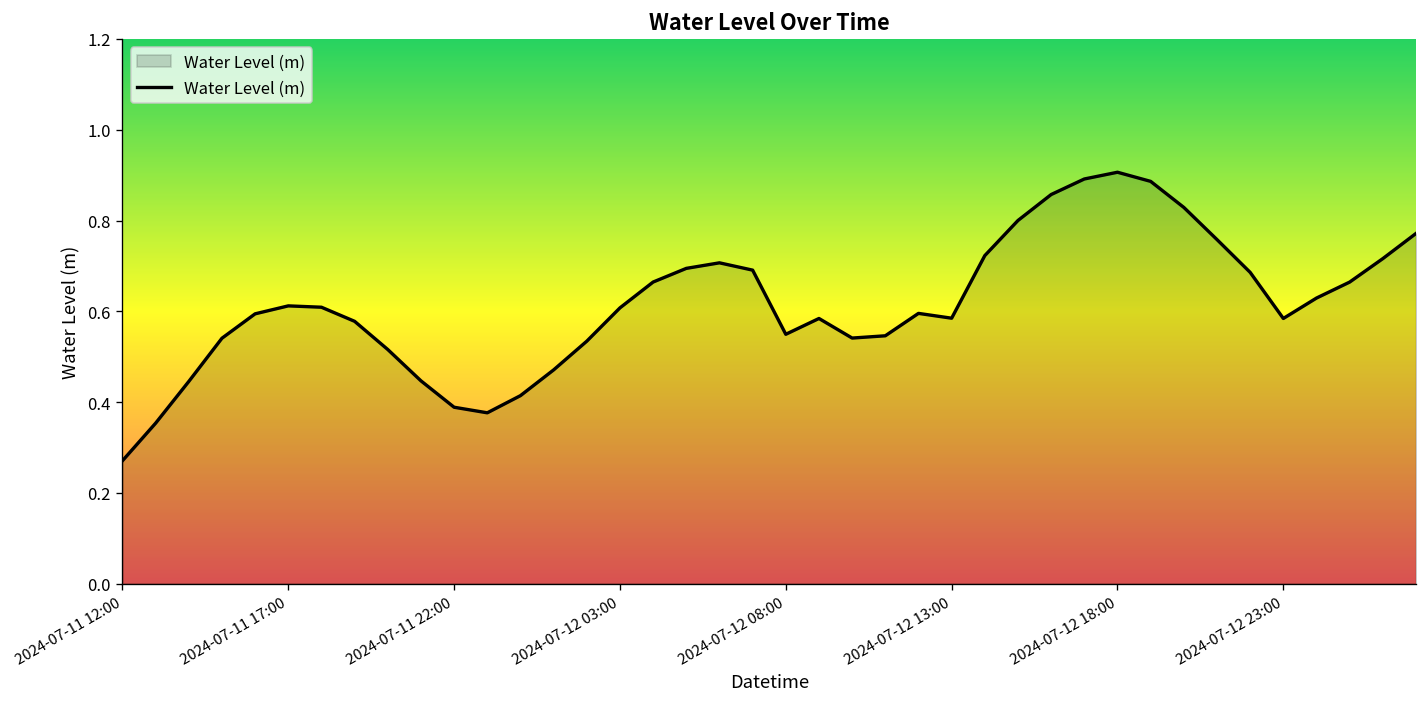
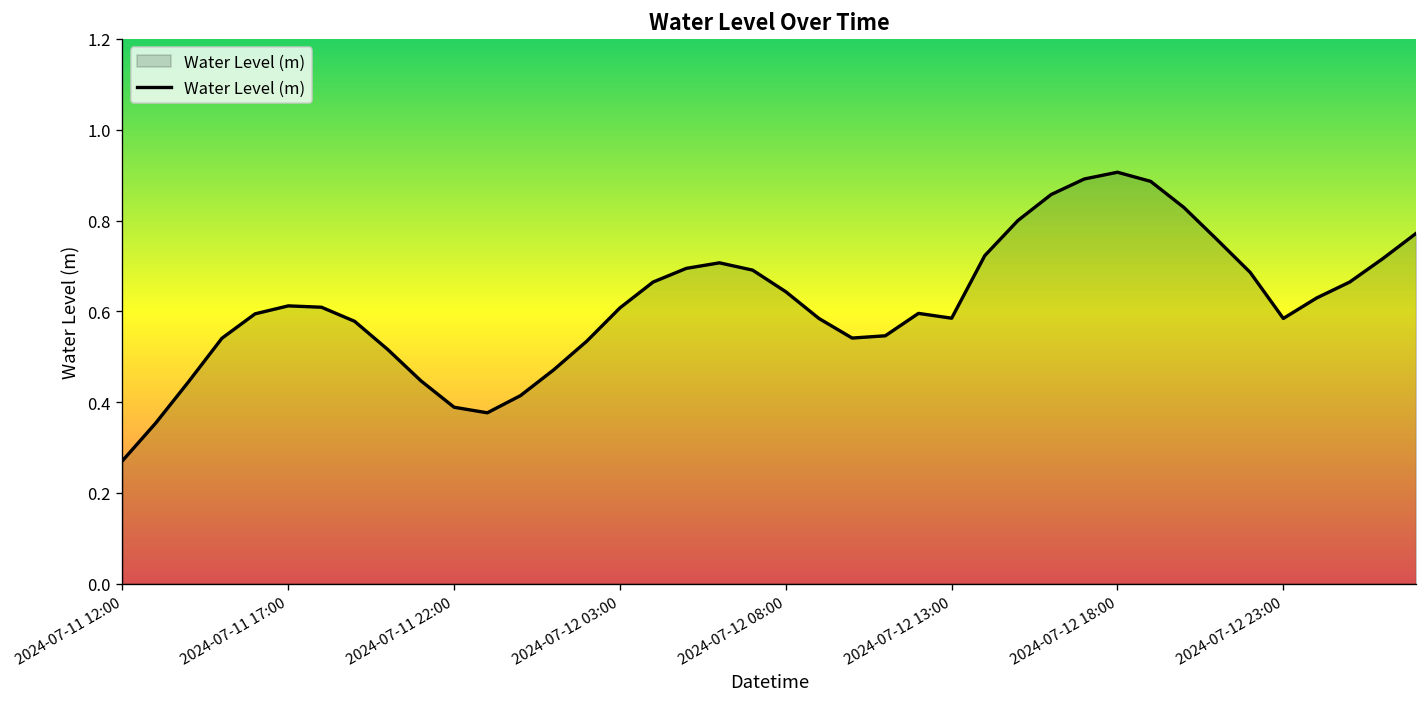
2024-07-12 08:00: 0.55 -> 0.64
